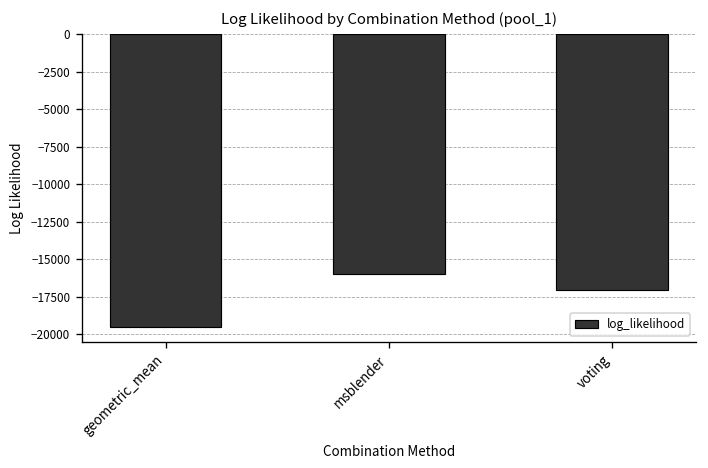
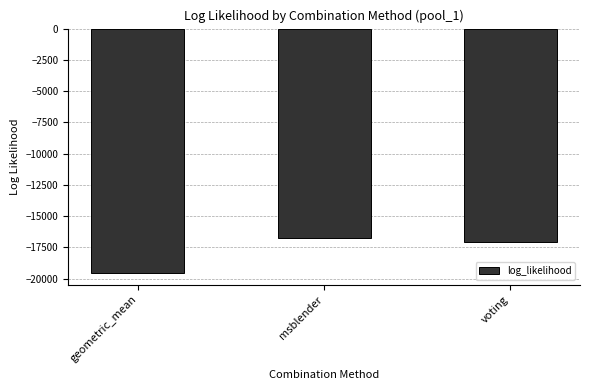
msblender: -15900 -> -16800
